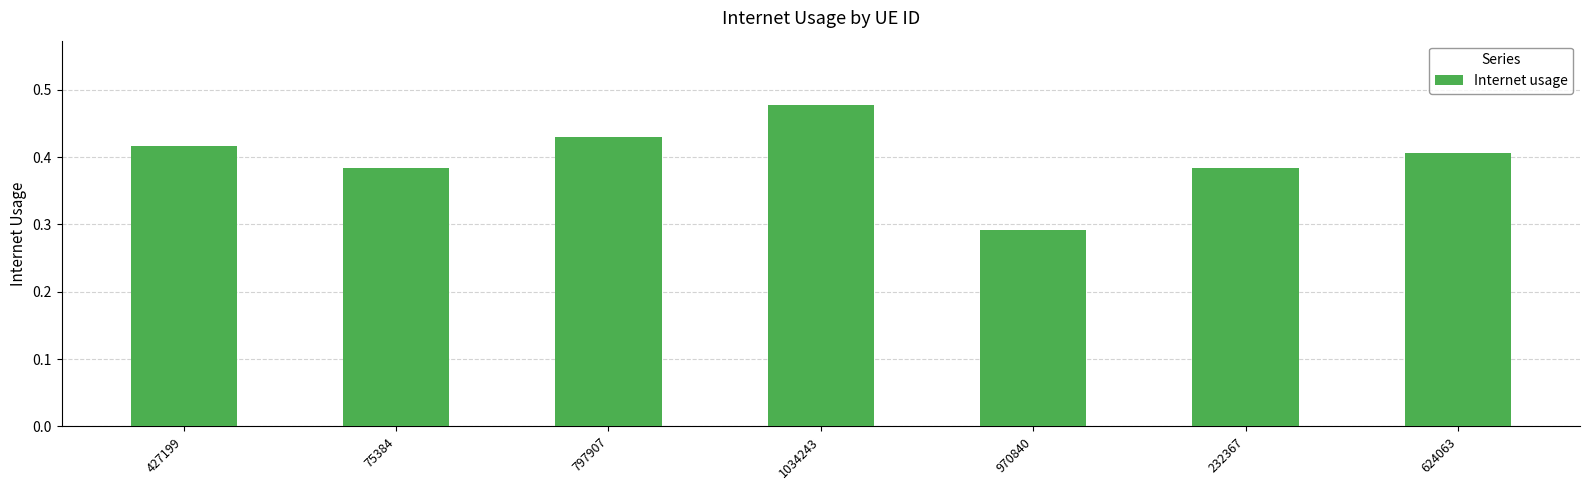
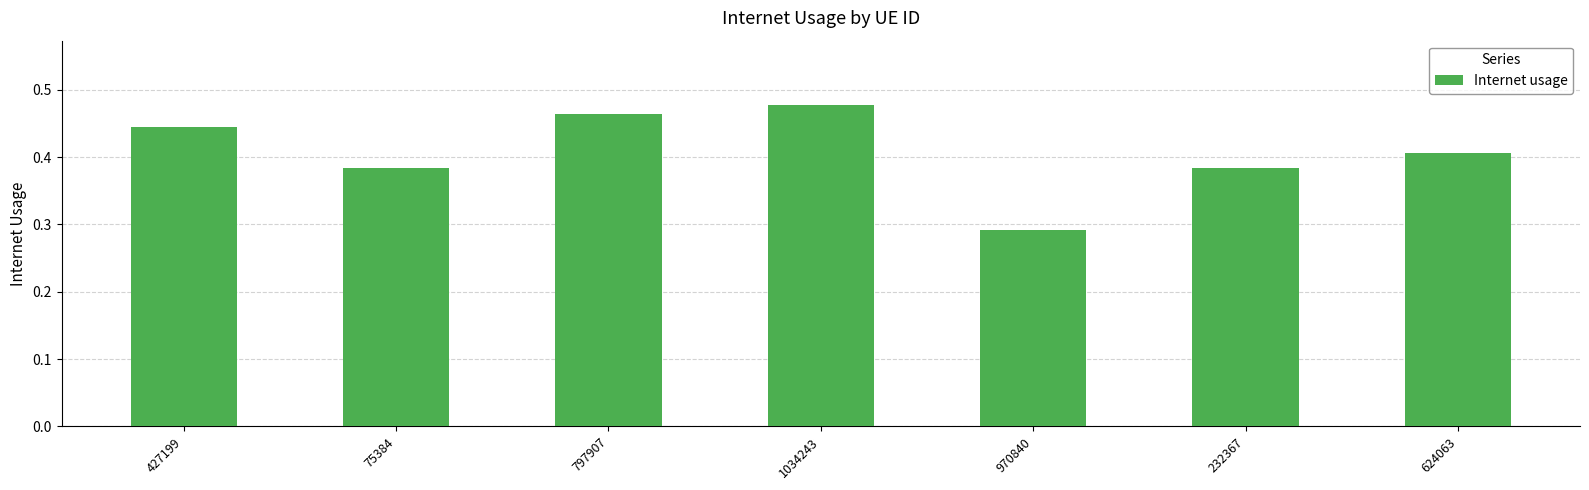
427199: 0.42 -> 0.44
797907: 0.43 -> 0.46
